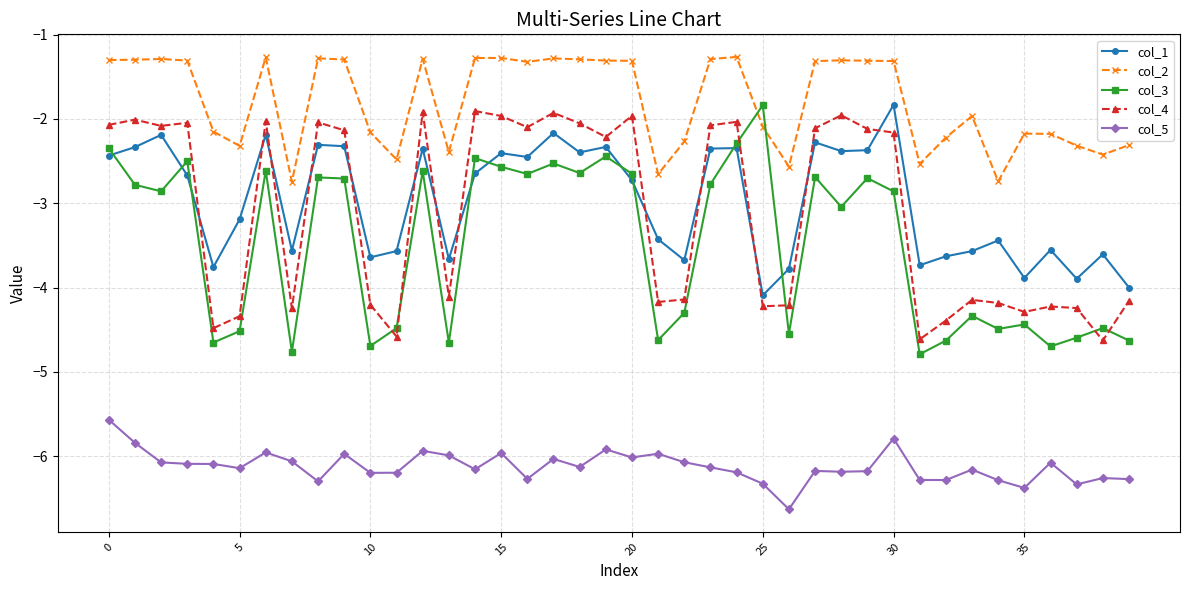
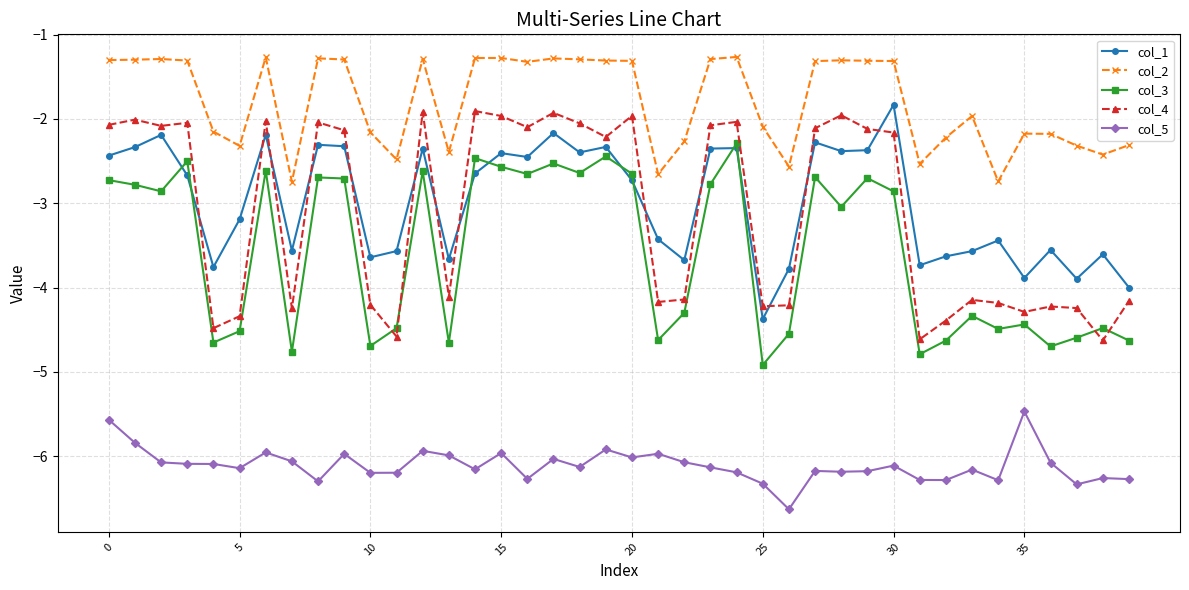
col_3, 0: -2.3 -> -2.7
col_1, 25: -4.1 -> -4.4
col_3, 25: -1.8 -> -4.9
col_5, 30: -5.8 -> -6.1
col_5, 35: -6.4 -> -5.5
